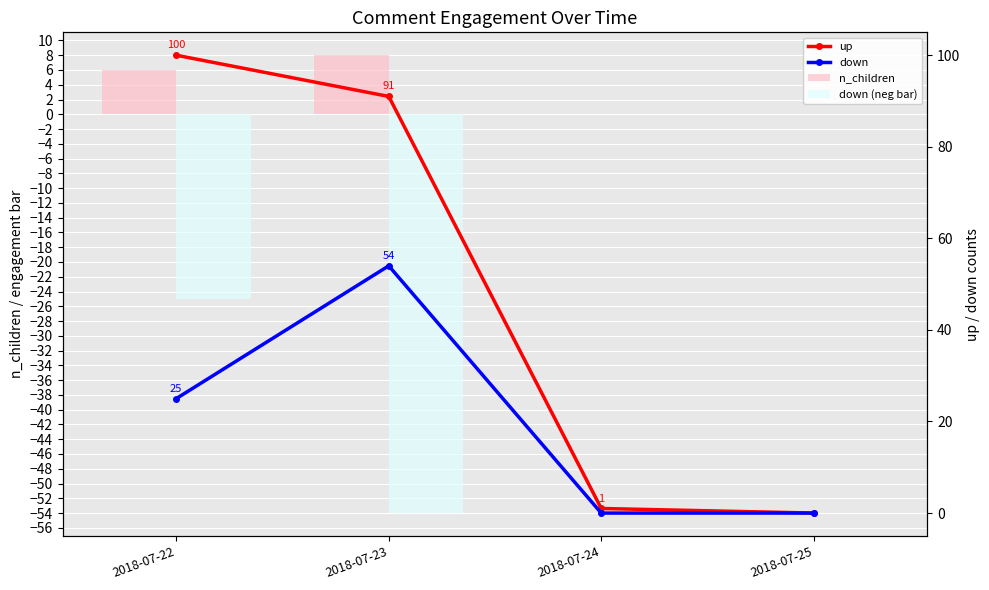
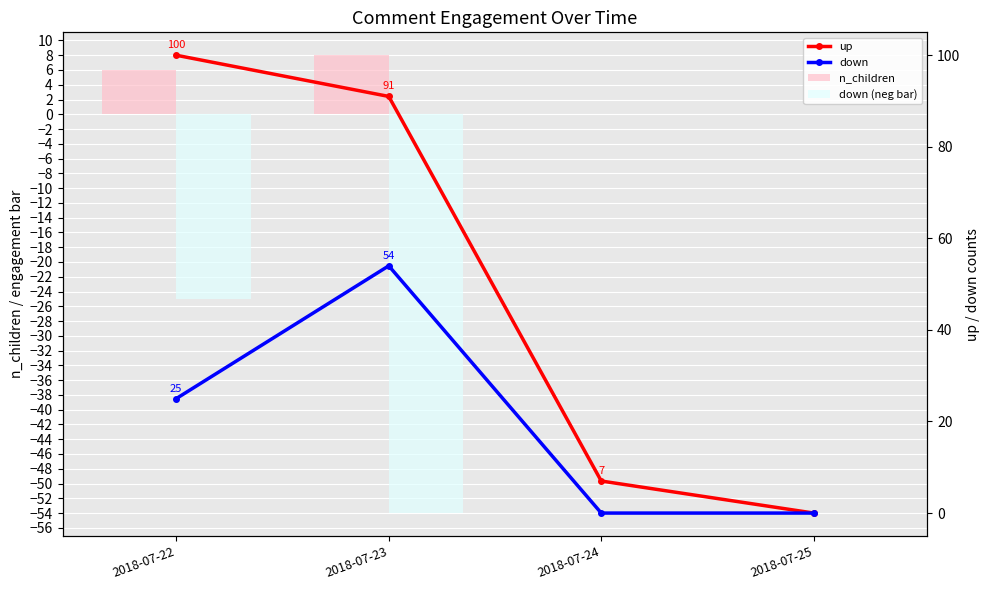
up, 2018-07-24: 1 -> 7
